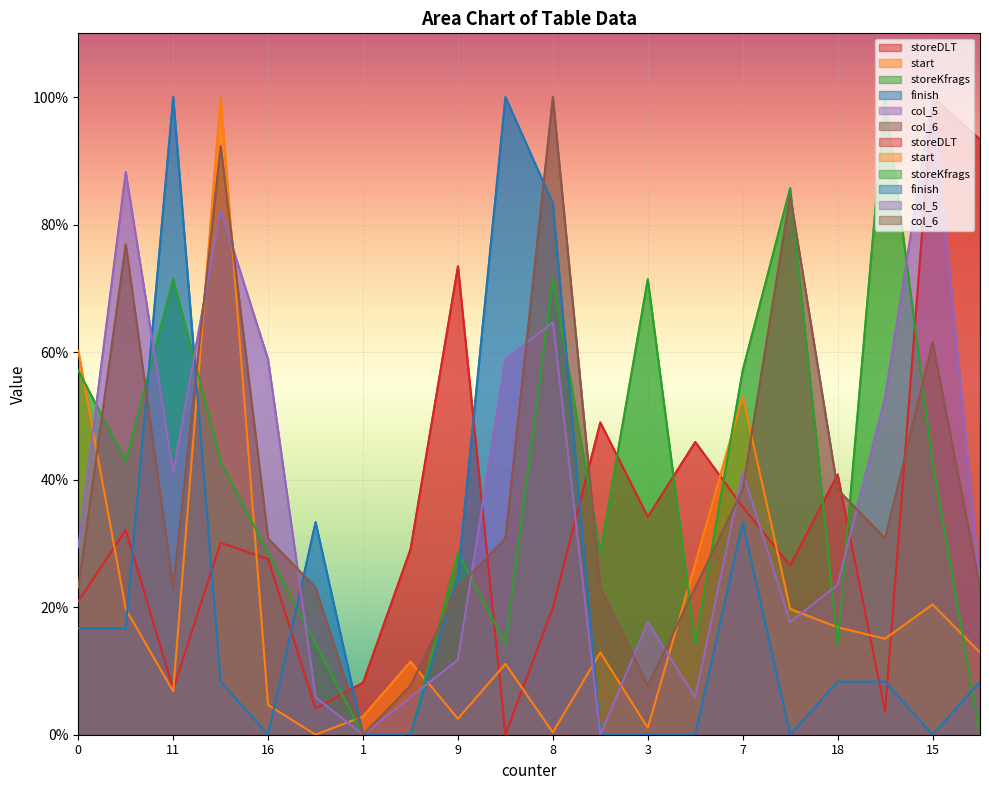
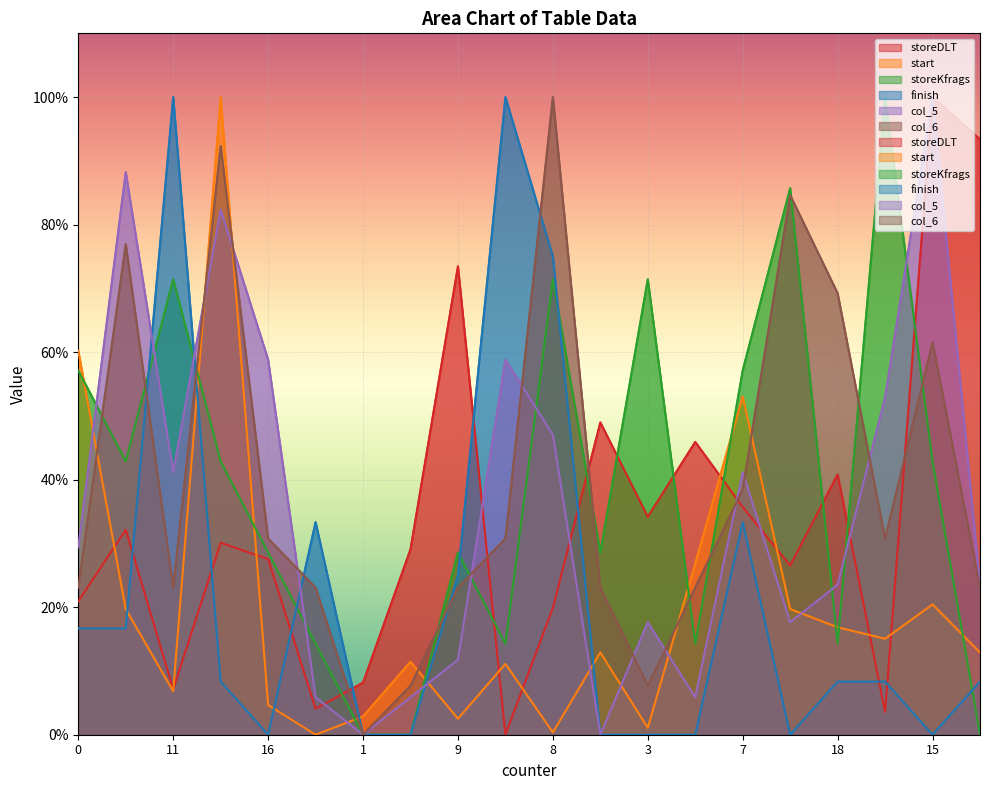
finish, 8: 83% -> 75%
col_5, 8: 65% -> 47%
col_6, 18: 38% -> 69%
